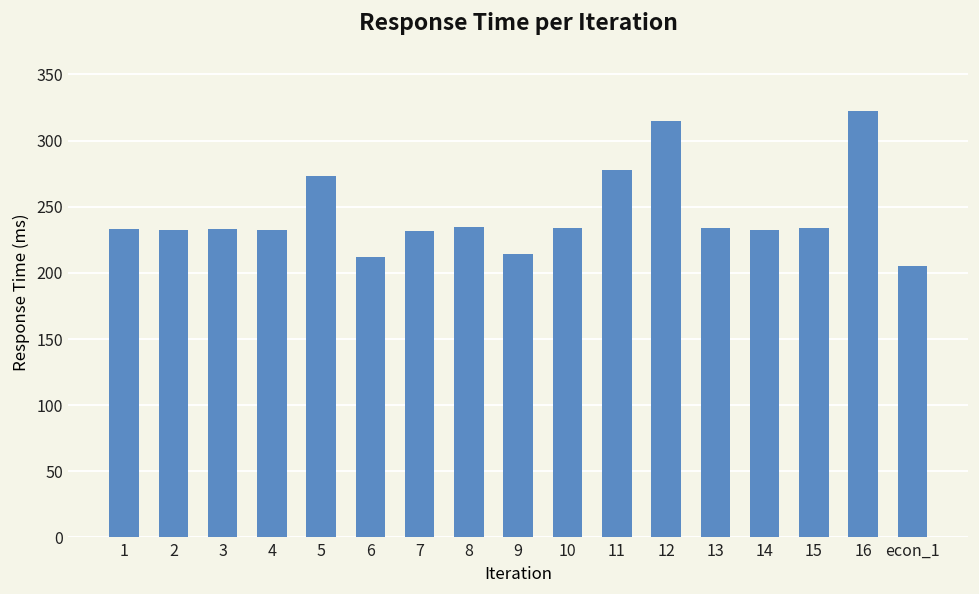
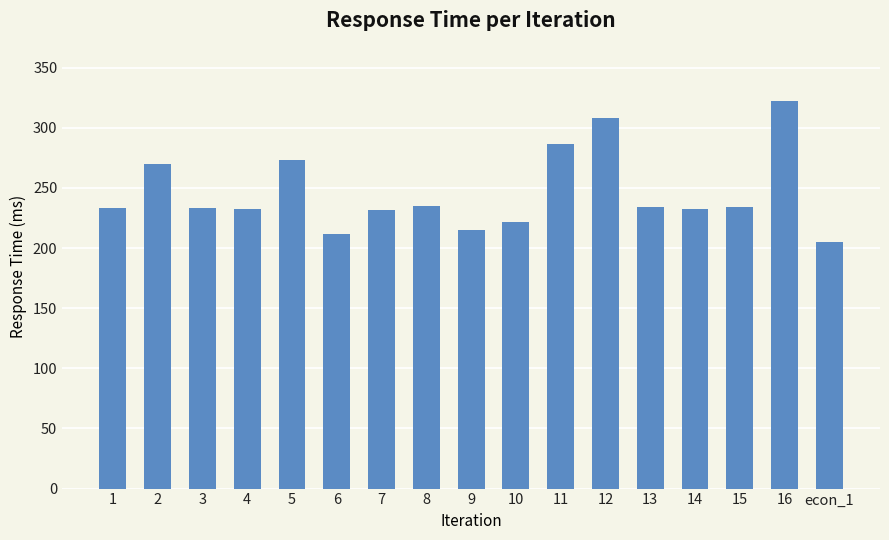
2: 233 -> 270
10: 234 -> 222
11: 278 -> 287
12: 315 -> 308
